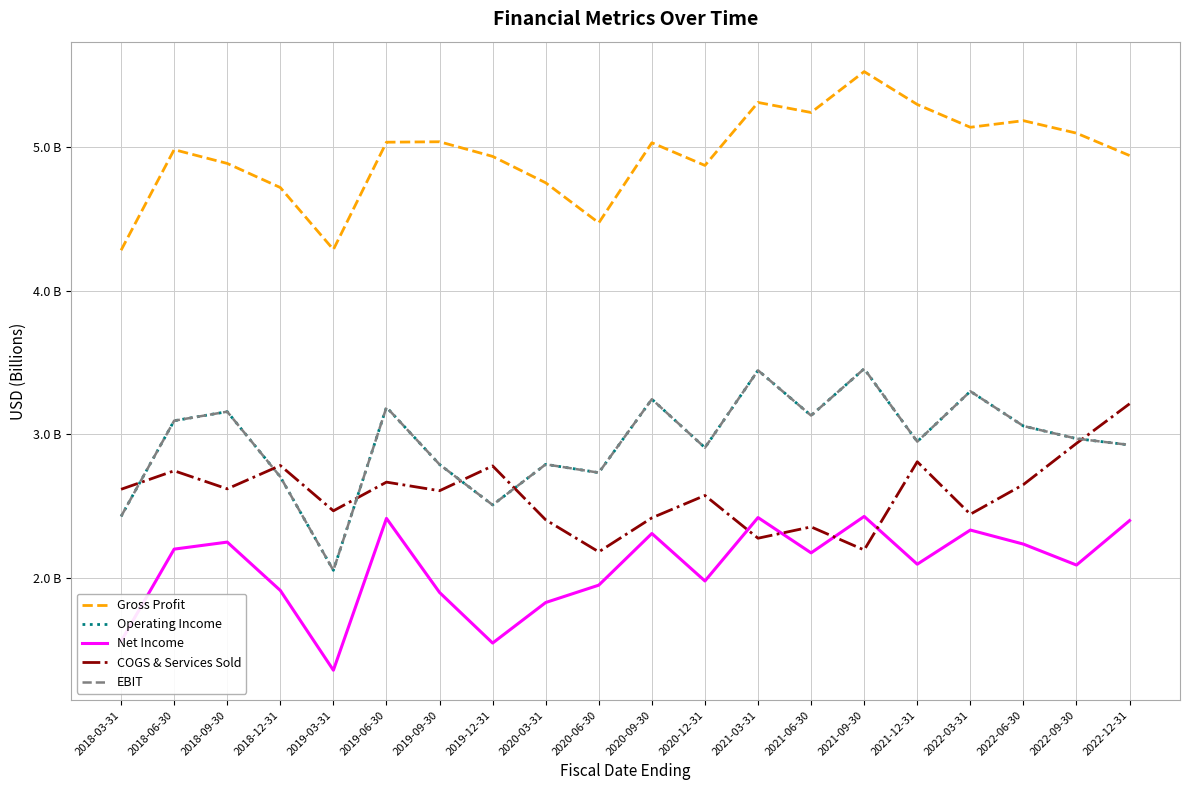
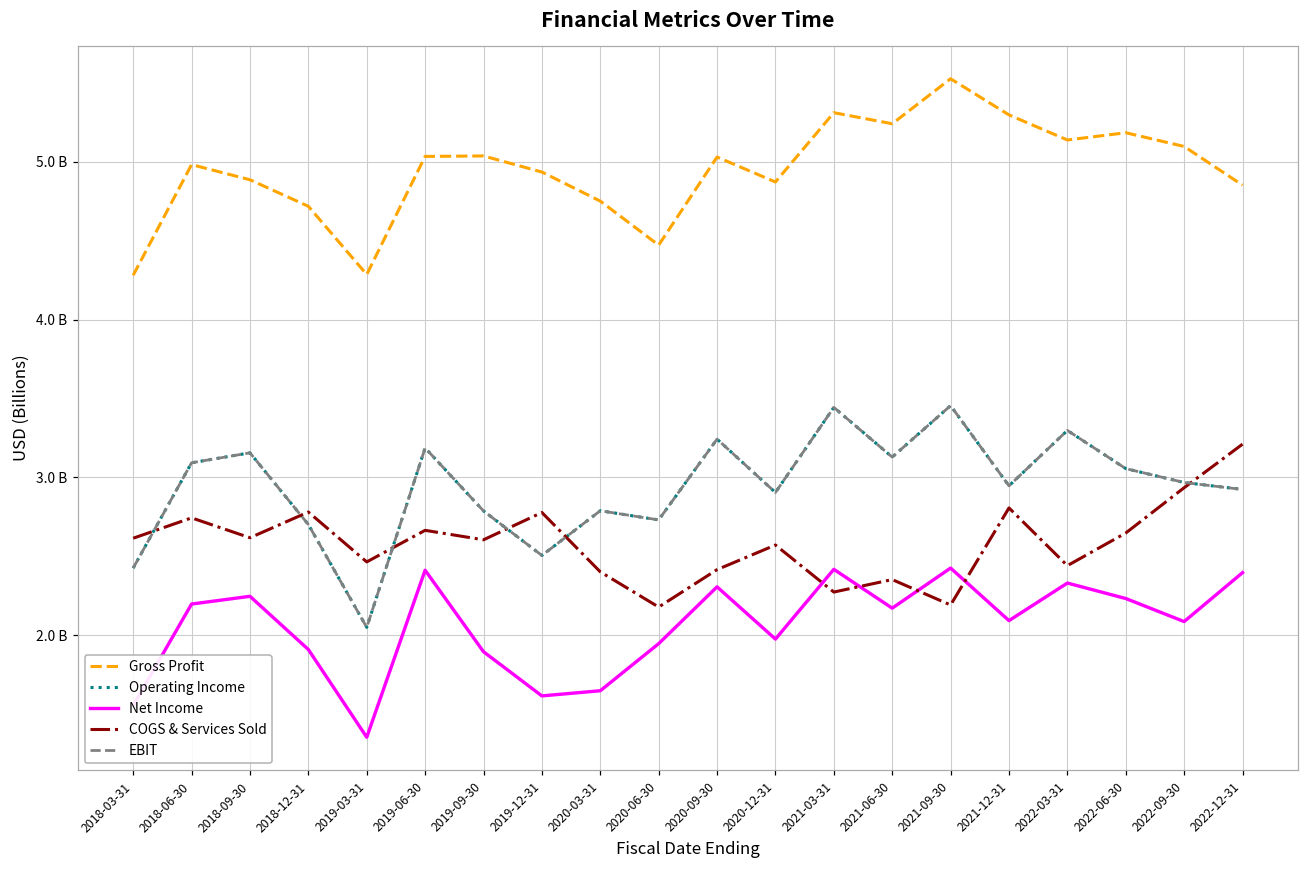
Net Income, 2019-12-31: 1540000000 -> 1620000000
Net Income, 2020-03-31: 1830000000 -> 1650000000
Gross Profit, 2022-12-31: 4940000000 -> 4850000000
